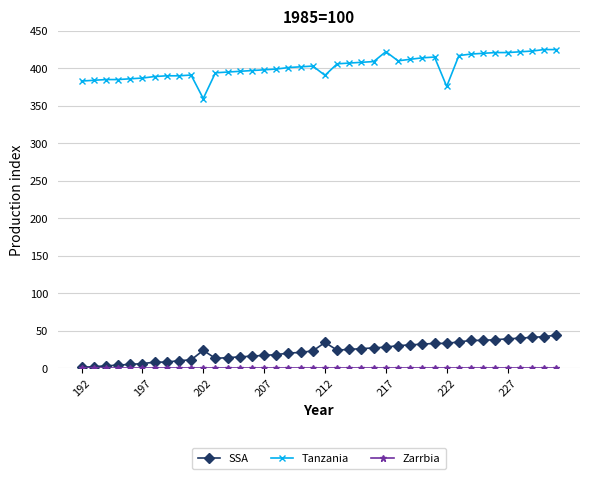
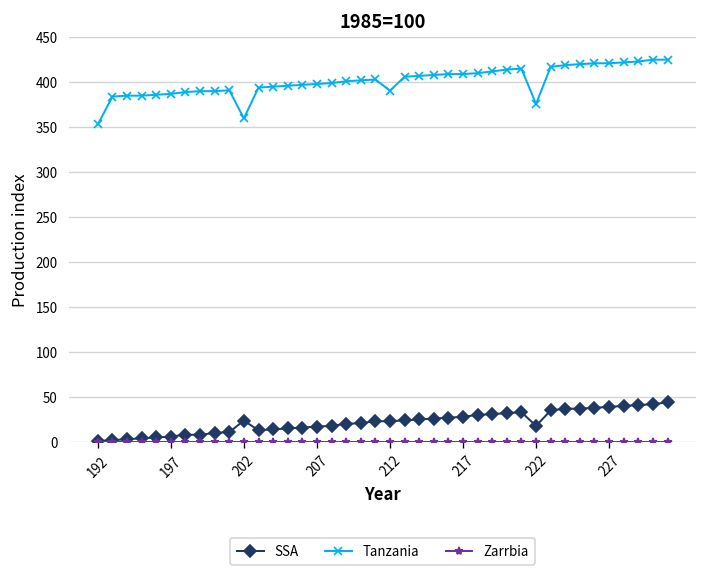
Tanzania, 192: 380 -> 350
SSA, 212: 30 -> 20
Tanzania, 217: 420 -> 410
SSA, 222: 30 -> 20
